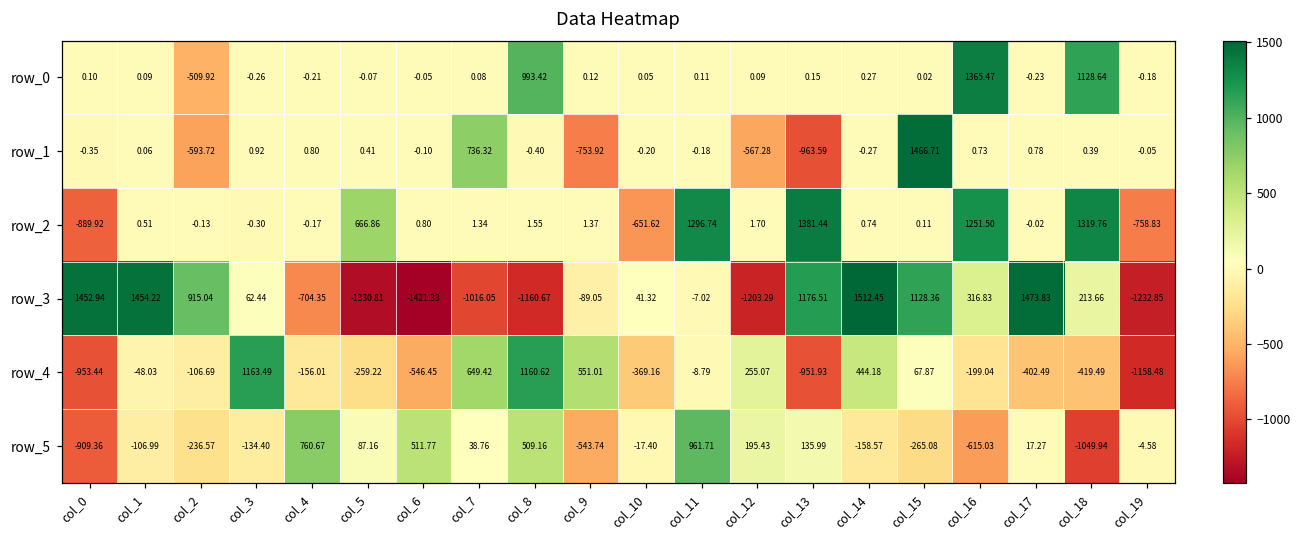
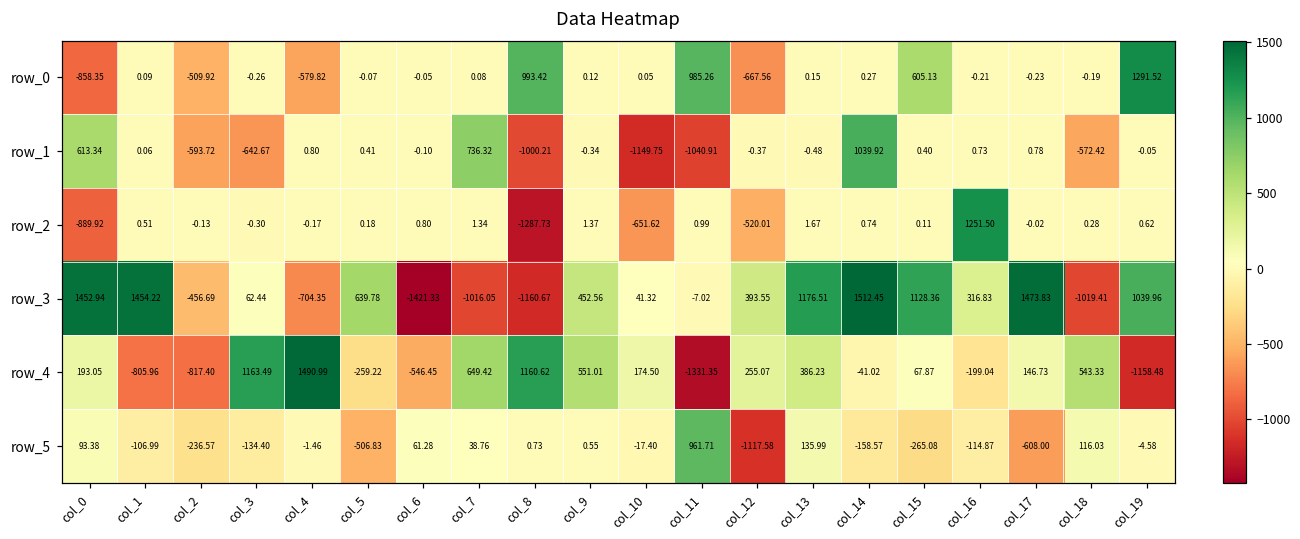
row_0, col_0: 0.10 -> -858.35
row_0, col_4: -0.21 -> -579.82
row_0, col_11: 0.11 -> 985.26
row_0, col_12: 0.09 -> -667.56
row_0, col_15: 0.02 -> 605.13
row_0, col_16: 1365.47 -> -0.21
row_0, col_18: 1128.64 -> -0.19
row_0, col_19: -0.18 -> 1291.52
row_1, col_0: -0.35 -> 613.34
row_1, col_3: 0.92 -> -642.67
row_1, col_8: -0.40 -> -1000.21
row_1, col_9: -753.92 -> -0.34
row_1, col_10: -0.20 -> -1149.75
row_1, col_11: -0.18 -> -1040.91
row_1, col_12: -567.28 -> -0.37
row_1, col_13: -963.59 -> -0.48
row_1, col_14: -0.27 -> 1039.92
row_1, col_15: 1466.71 -> 0.40
row_1, col_18: 0.39 -> -572.42
row_2, col_5: 666.86 -> 0.18
row_2, col_8: 1.55 -> -1287.73
row_2, col_11: 1296.74 -> 0.99
row_2, col_12: 1.70 -> -520.01
row_2, col_13: 1381.44 -> 1.67
row_2, col_18: 1319.76 -> 0.28
row_2, col_19: -758.83 -> 0.62
row_3, col_2: 915.04 -> -456.69
row_3, col_5: -1330.81 -> 639.78
row_3, col_9: -89.05 -> 452.56
row_3, col_12: -1203.29 -> 393.55
row_3, col_18: 213.66 -> -1019.41
row_3, col_19: -1232.85 -> 1039.96
row_4, col_0: -953.44 -> 193.05
row_4, col_1: -48.03 -> -805.96
row_4, col_2: -106.69 -> -817.40
row_4, col_4: -156.01 -> 1490.99
row_4, col_10: -369.16 -> 174.50
row_4, col_11: -8.79 -> -1331.35
row_4, col_13: -951.93 -> 386.23
row_4, col_14: 444.18 -> -41.02
row_4, col_17: -402.49 -> 146.73
row_4, col_18: -419.49 -> 543.33
row_5, col_0: -909.36 -> 93.38
row_5, col_4: 760.67 -> -1.46
row_5, col_5: 87.16 -> -506.83
row_5, col_6: 511.77 -> 61.28
row_5, col_8: 509.16 -> 0.73
row_5, col_9: -543.74 -> 0.55
row_5, col_12: 195.43 -> -1117.58
row_5, col_16: -615.03 -> -114.87
row_5, col_17: 17.27 -> -608.00
row_5, col_18: -1049.94 -> 116.03
